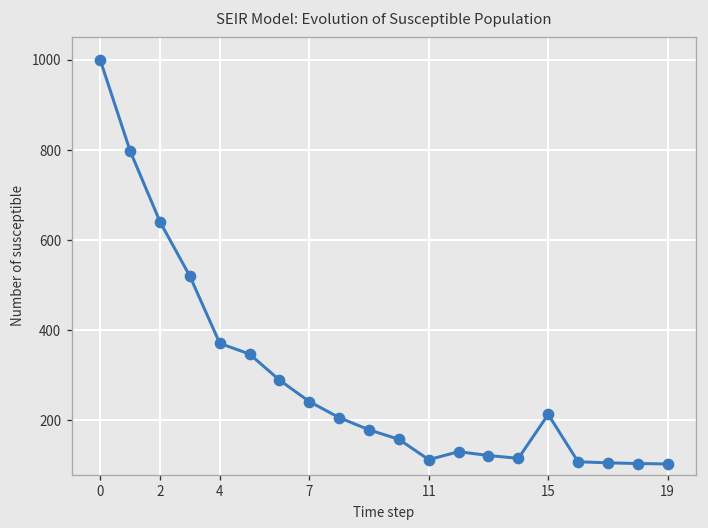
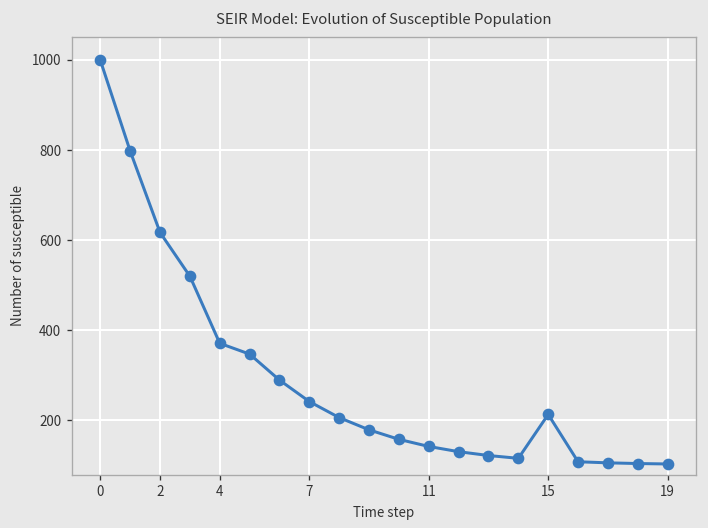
2: 640 -> 620
11: 110 -> 140
